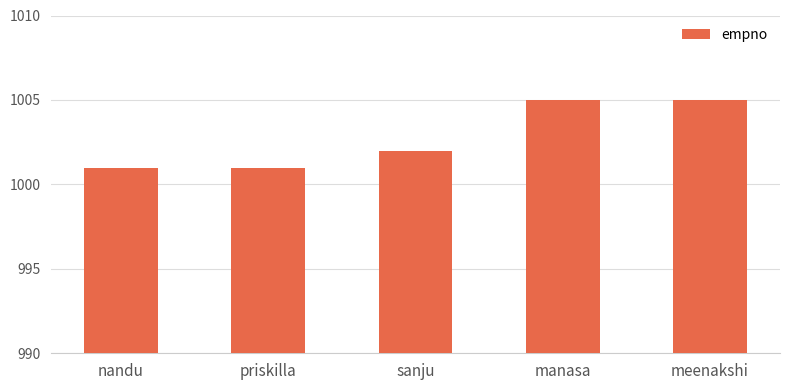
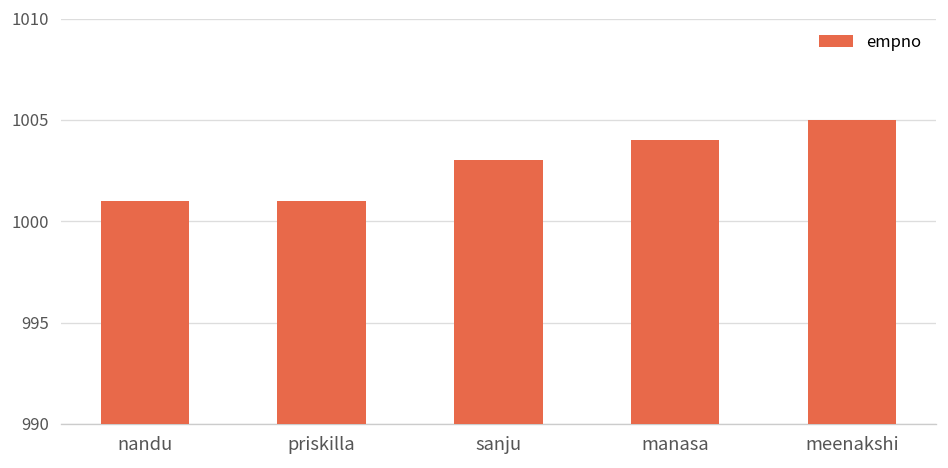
sanju: 1002 -> 1003
manasa: 1005 -> 1004
